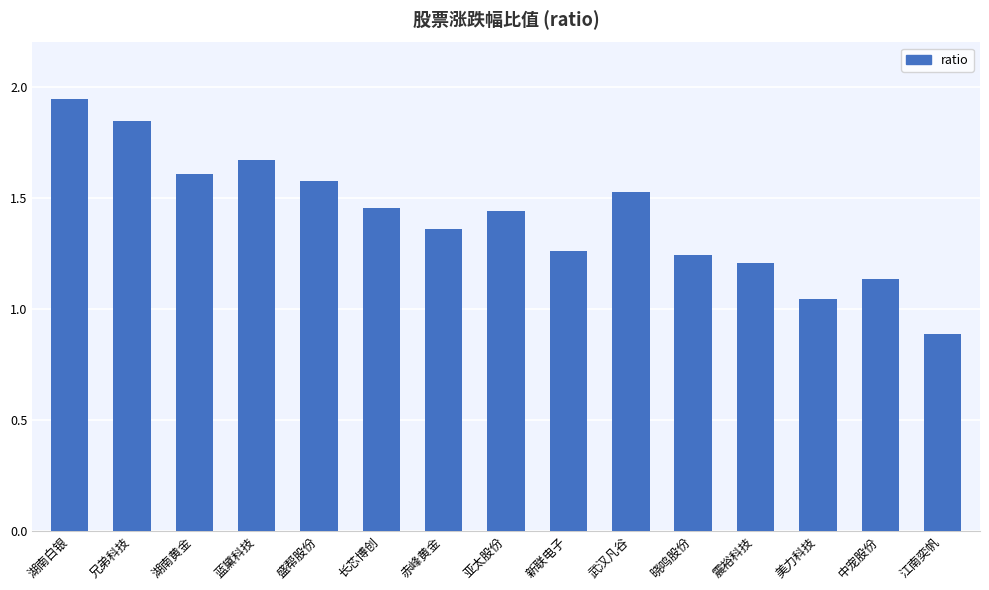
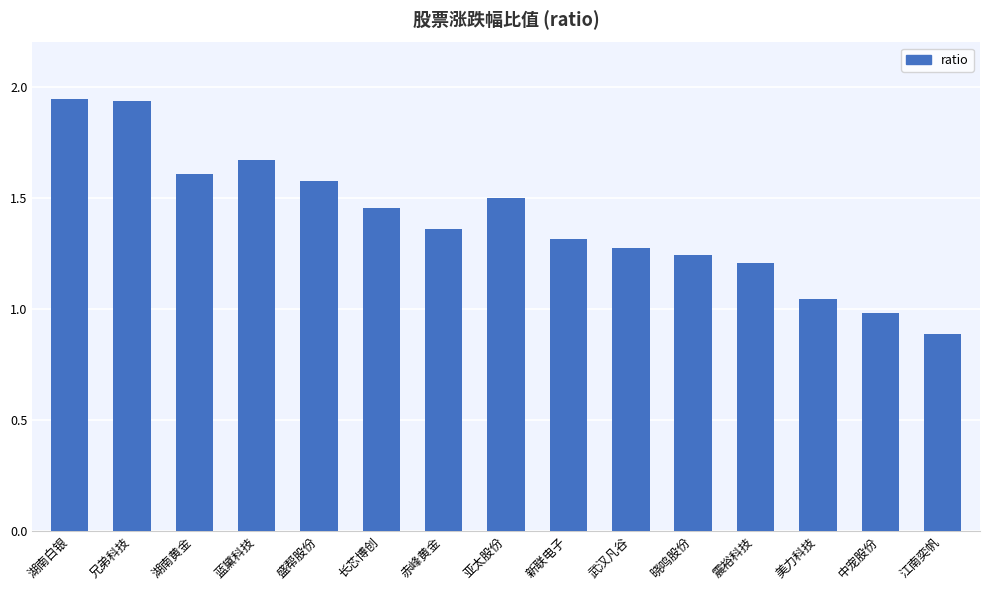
兄弟科技: 1.85 -> 1.94
亚太股份: 1.44 -> 1.50
新联电子: 1.26 -> 1.31
武汉凡谷: 1.53 -> 1.27
中宠股份: 1.14 -> 0.98
